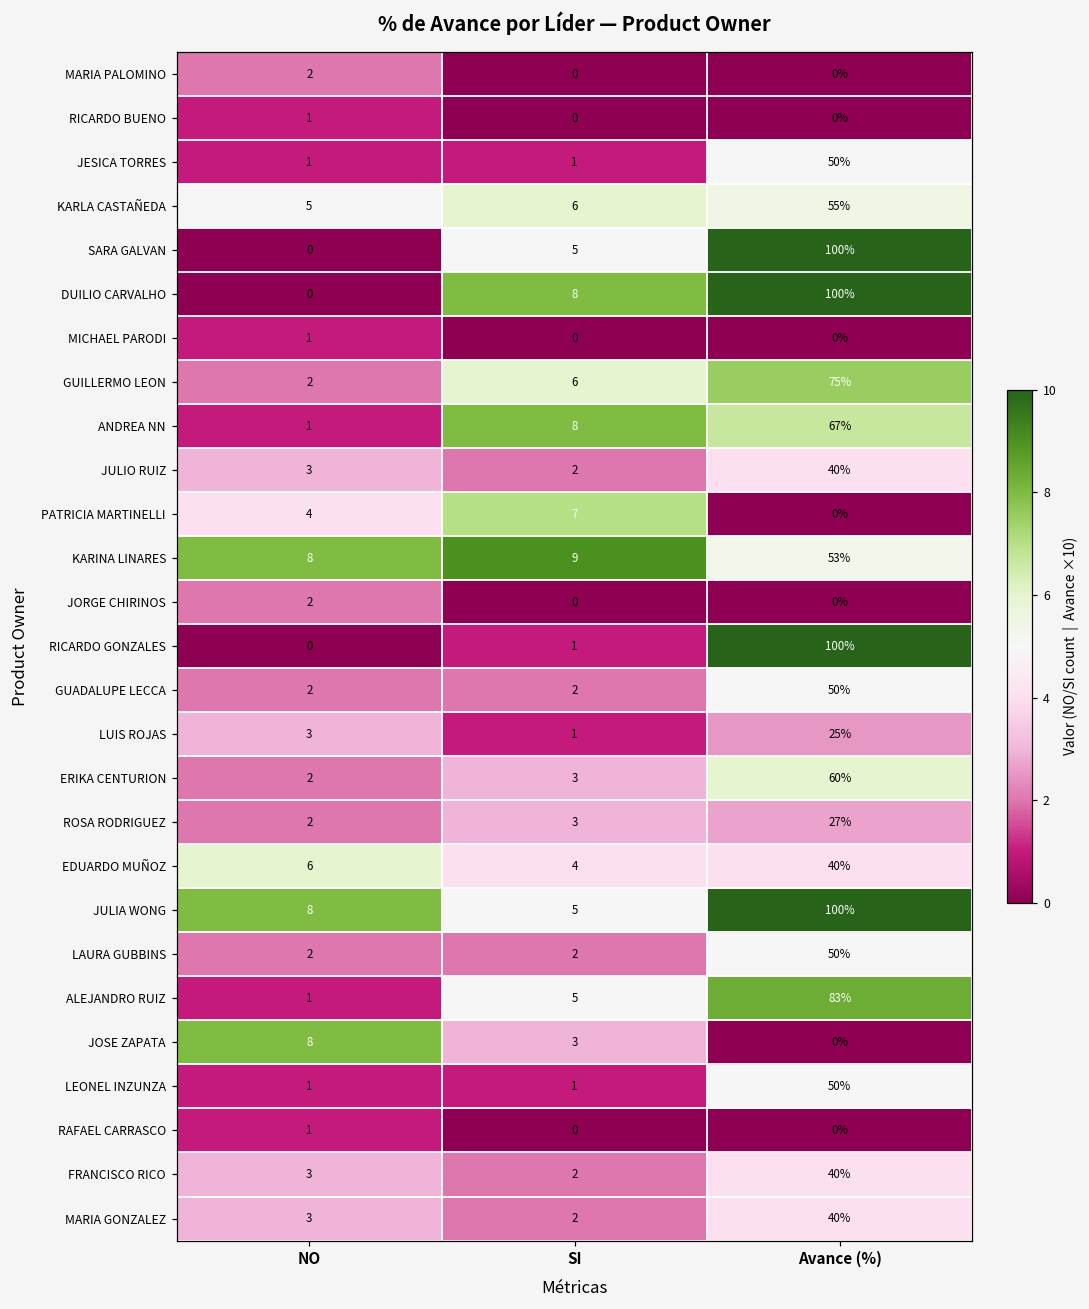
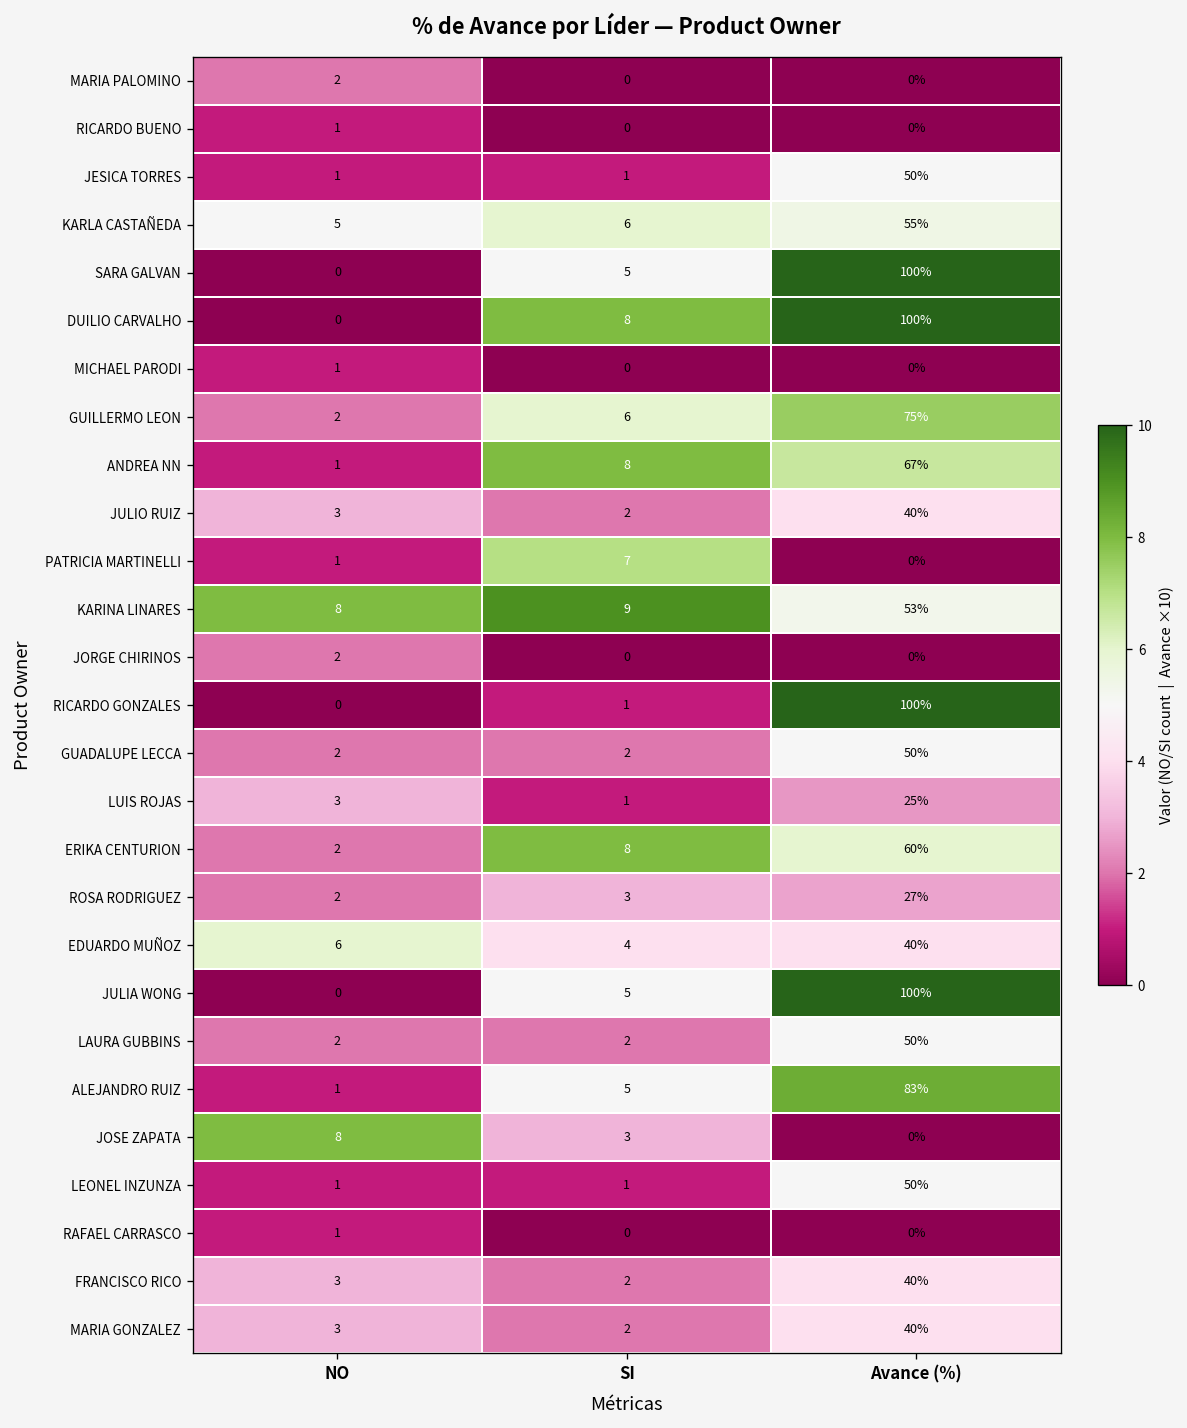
PATRICIA MARTINELLI, NO: 4 -> 1
ERIKA CENTURION, SI: 3 -> 8
JULIA WONG, NO: 8 -> 0
